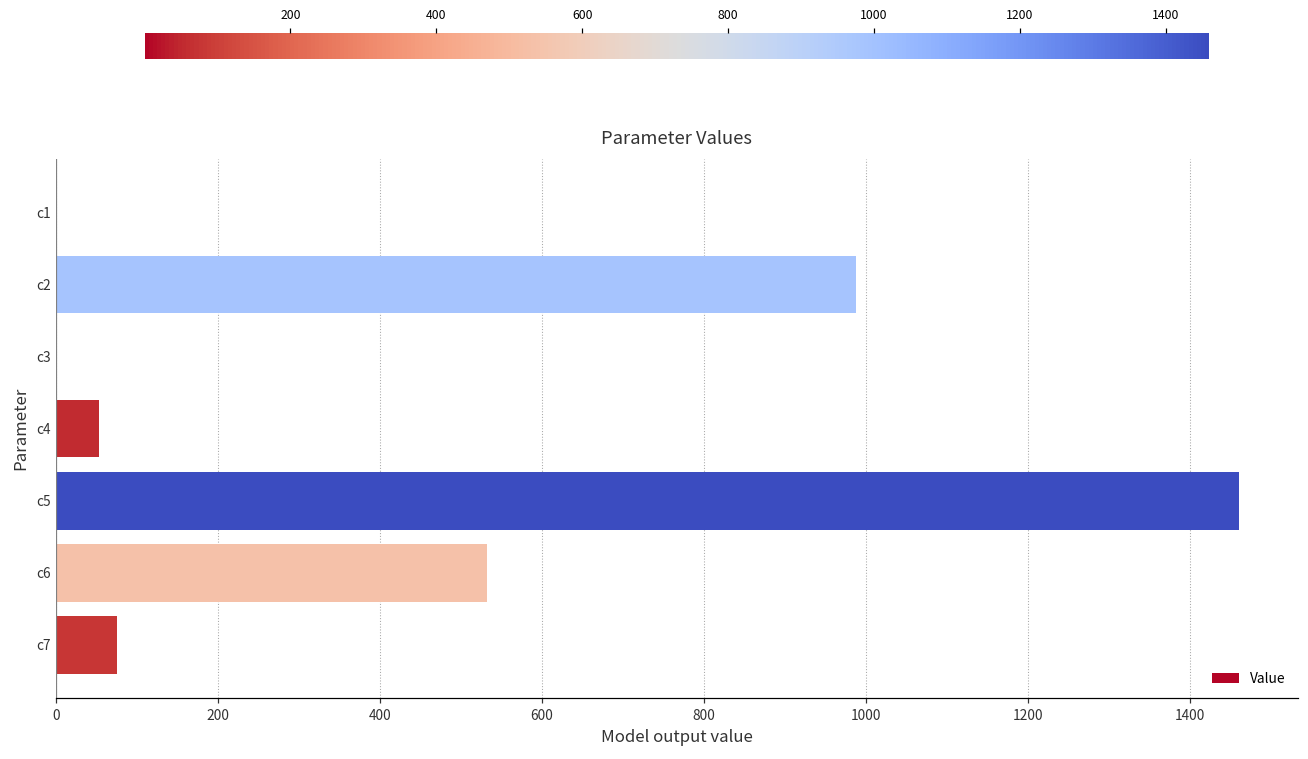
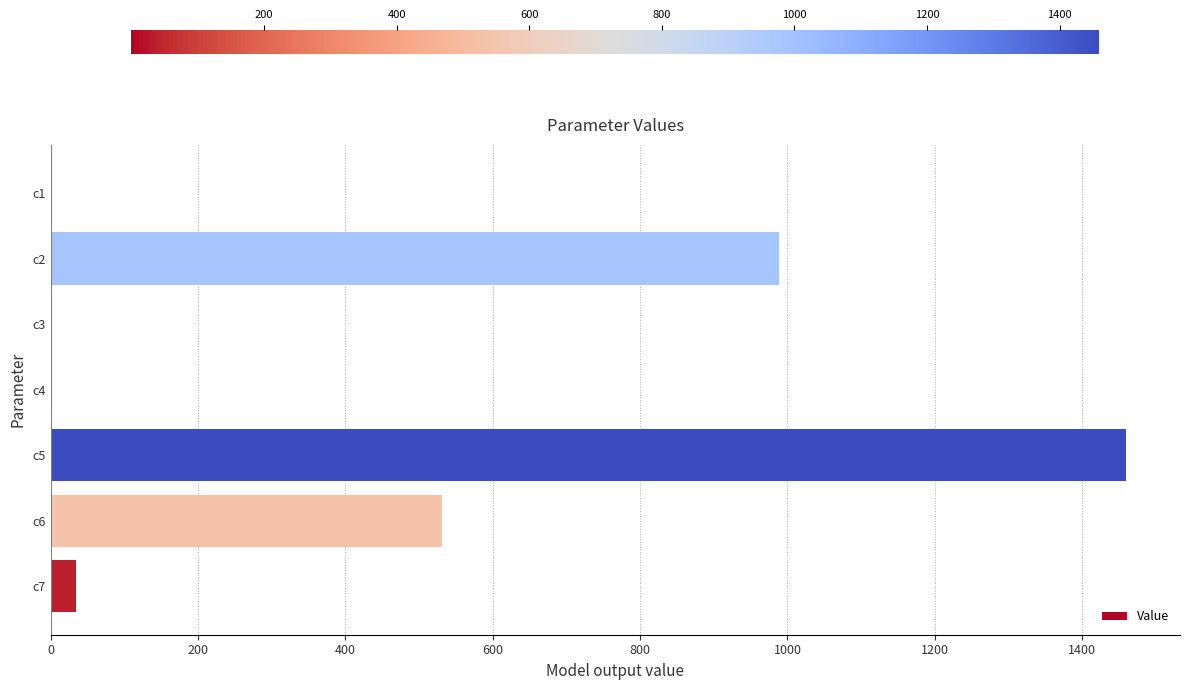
c4: 50 -> 0
c7: 80 -> 30
